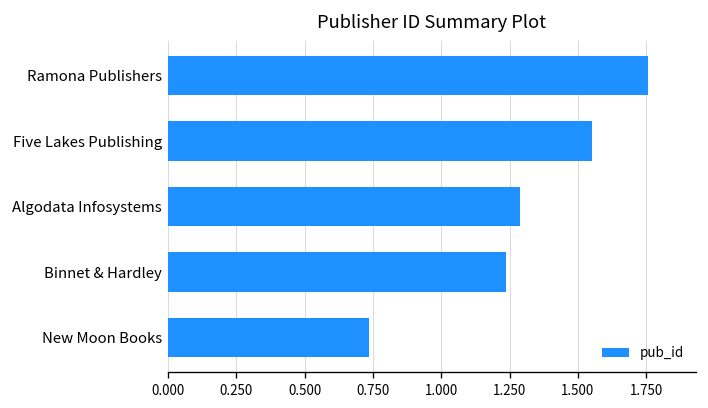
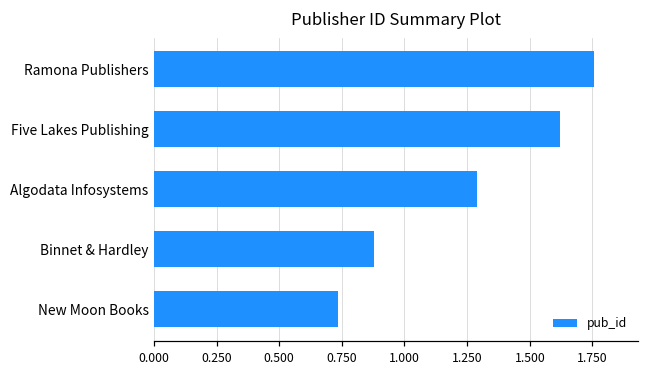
Five Lakes Publishing: 1.55 -> 1.62
Binnet & Hardley: 1.24 -> 0.88
